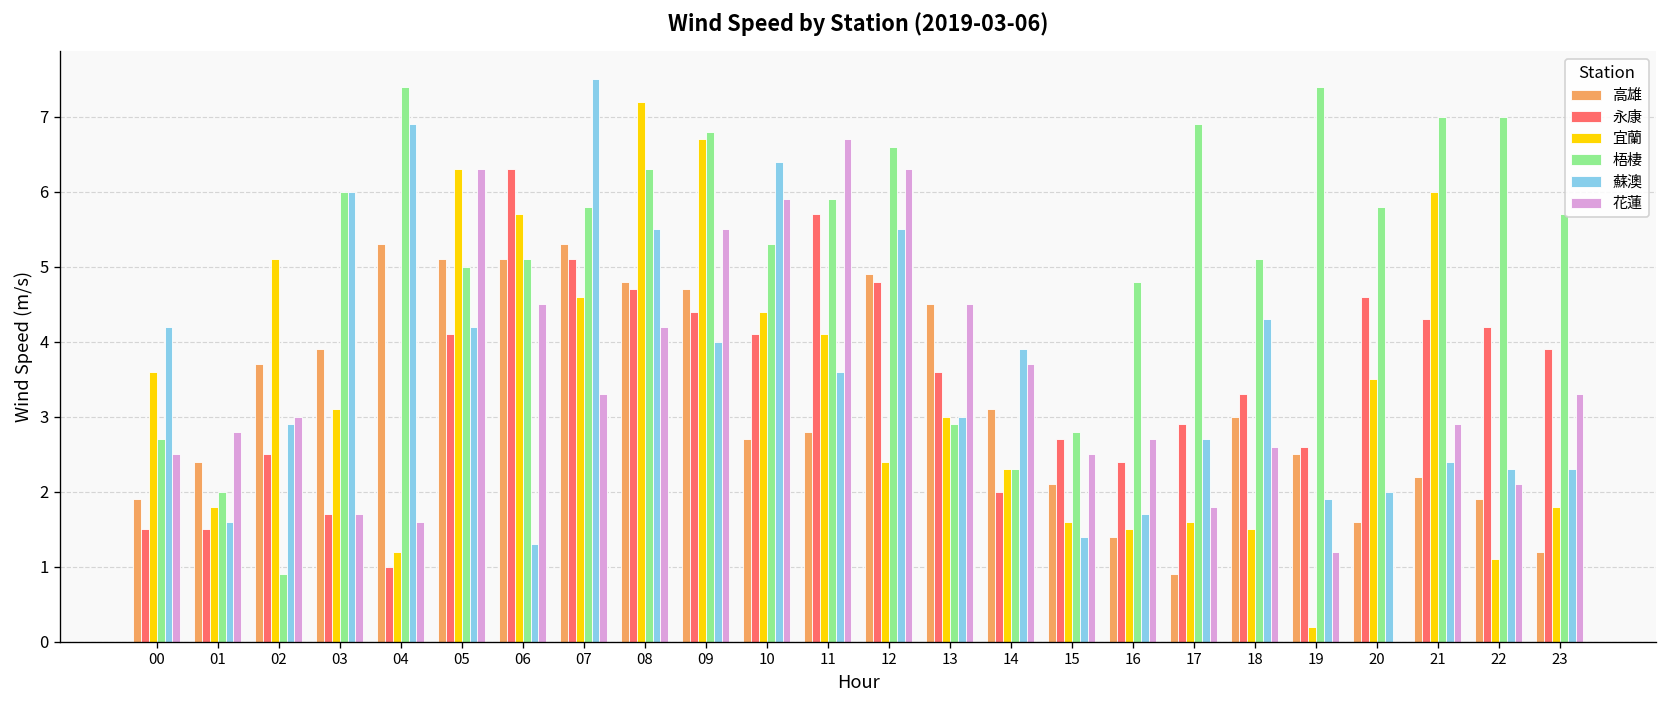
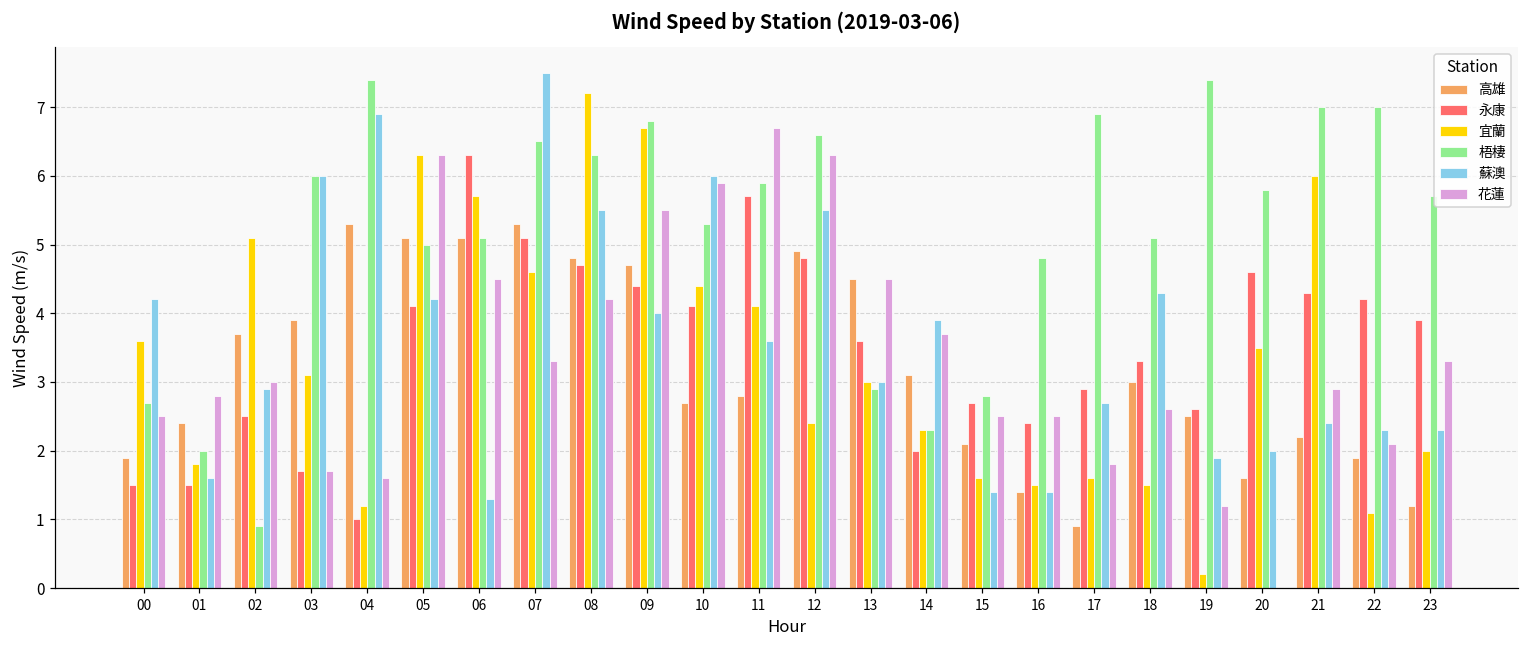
梧棲, 07: 5.8 -> 6.5
蘇澳, 10: 6.4 -> 6.0
蘇澳, 16: 1.7 -> 1.4
花蓮, 16: 2.7 -> 2.5
宜蘭, 23: 1.8 -> 2.0
